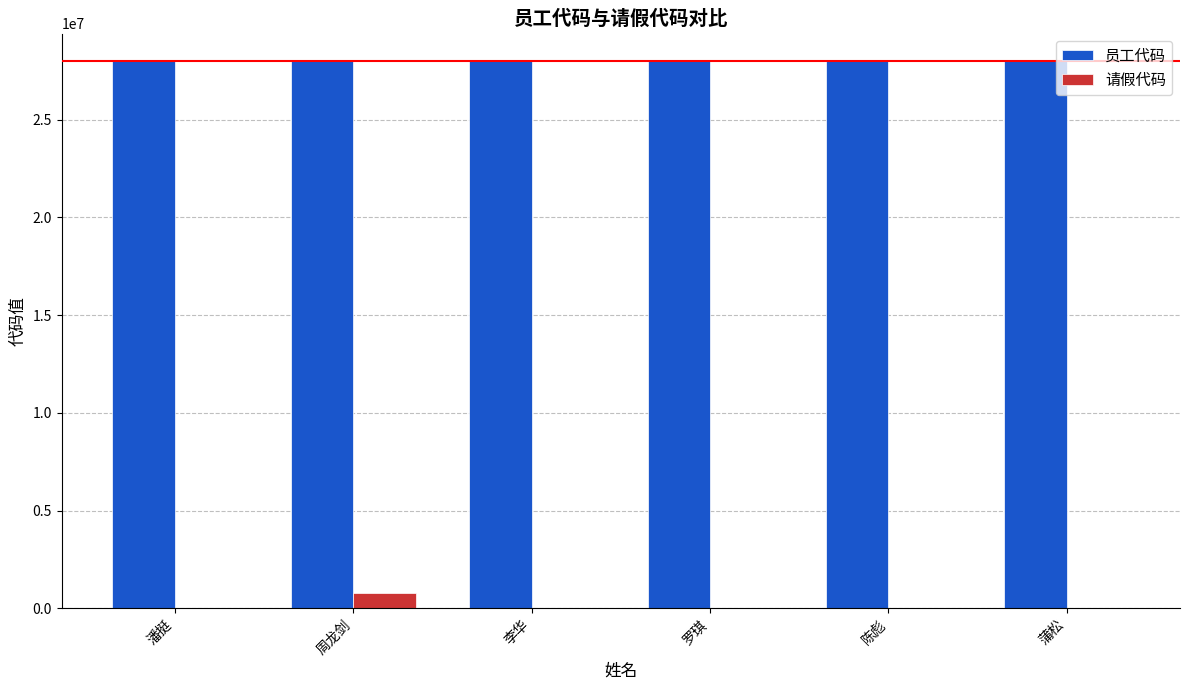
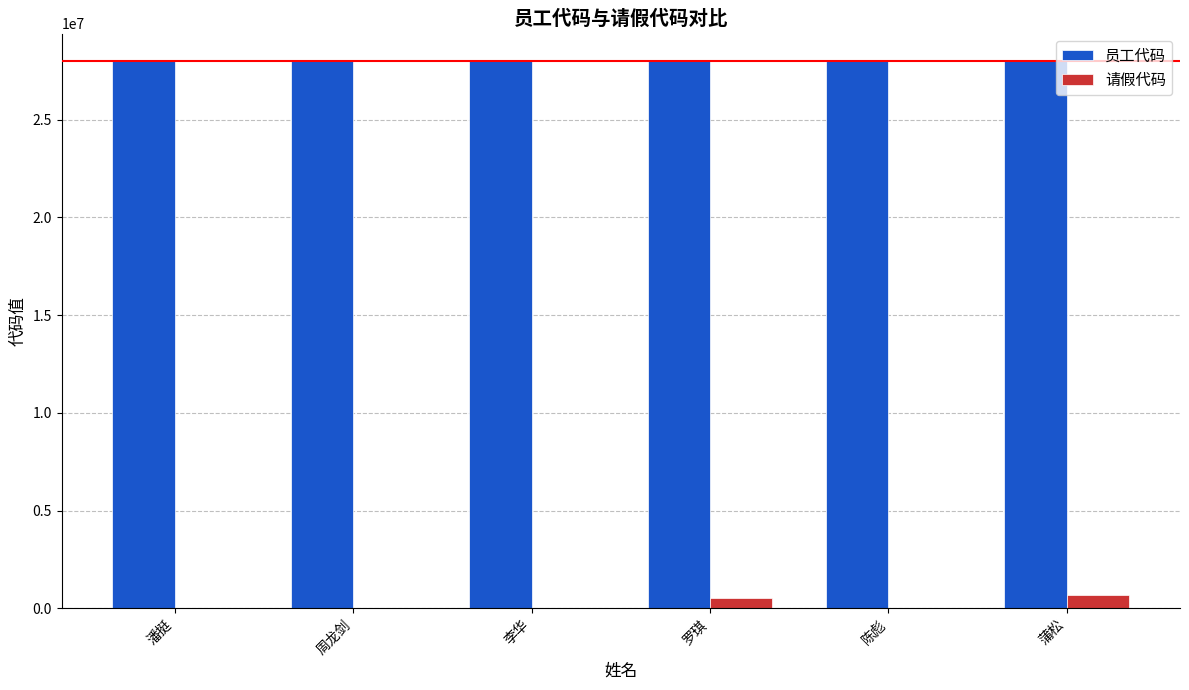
请假代码, 周龙剑: 800000 -> 0
请假代码, 罗琪: 0 -> 500000
请假代码, 蒲松: 0 -> 700000
